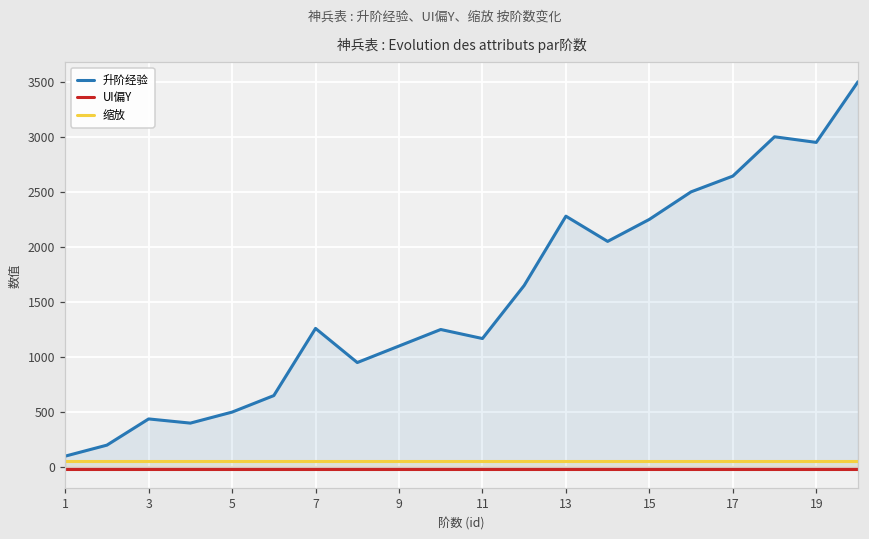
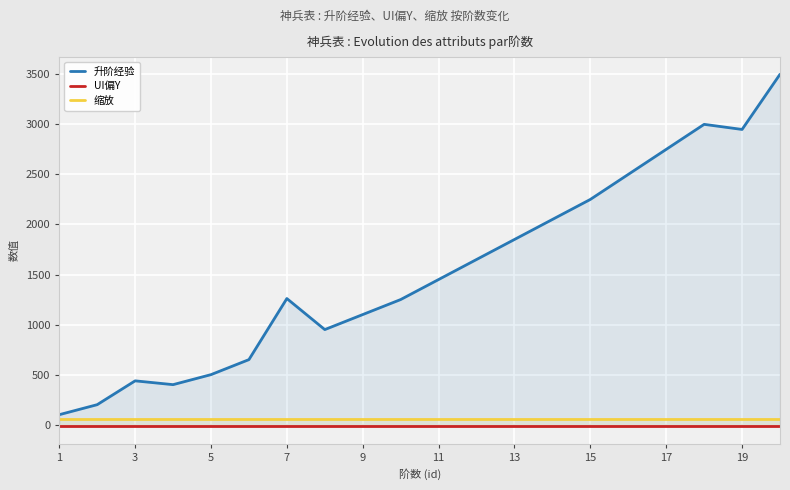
升阶经验, 11: 1170 -> 1450
升阶经验, 13: 2280 -> 1850
升阶经验, 17: 2640 -> 2750
